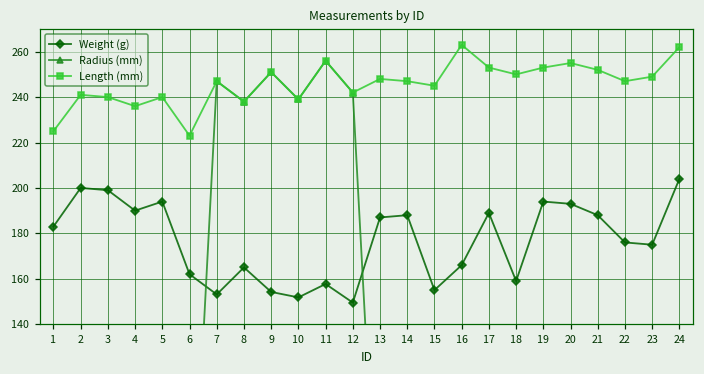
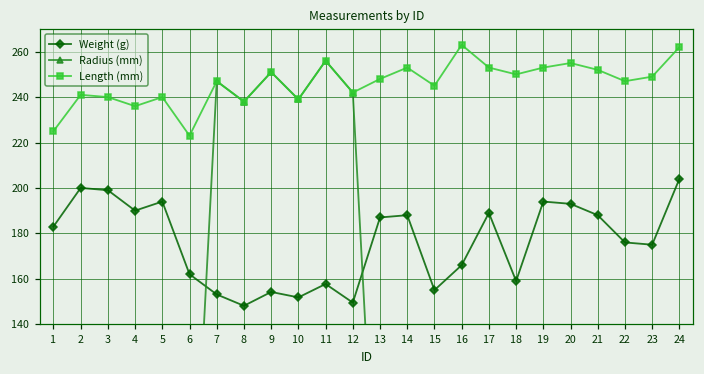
Weight (g), 8: 165 -> 148
Length (mm), 14: 247 -> 253
